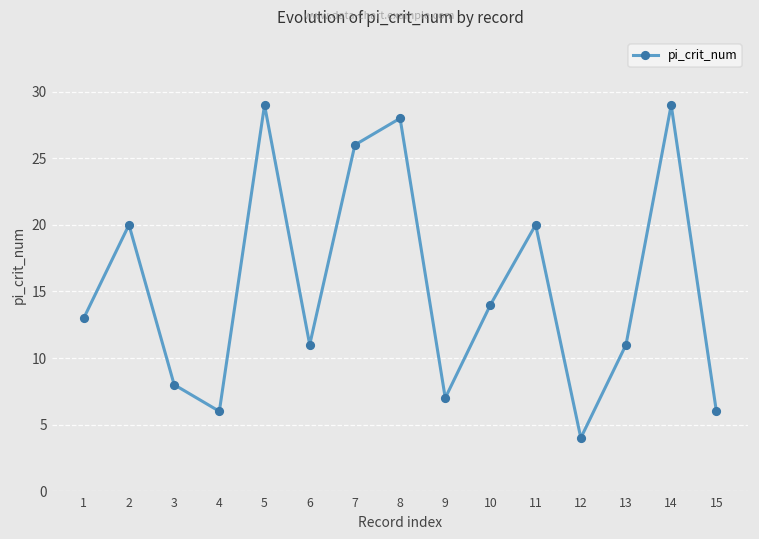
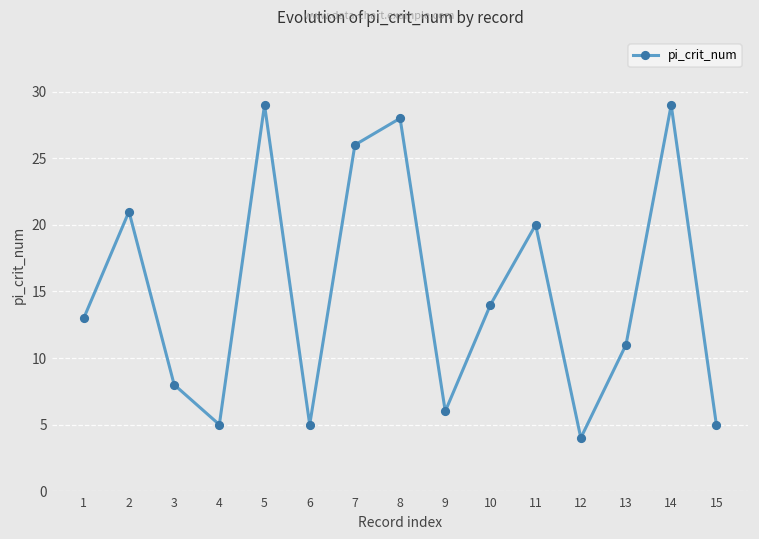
2: 20 -> 21
4: 6 -> 5
6: 11 -> 5
9: 7 -> 6
15: 6 -> 5
